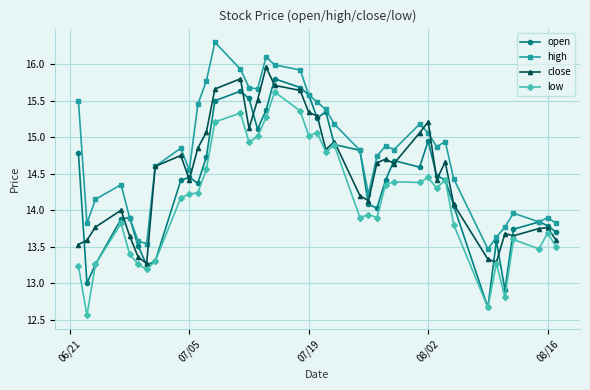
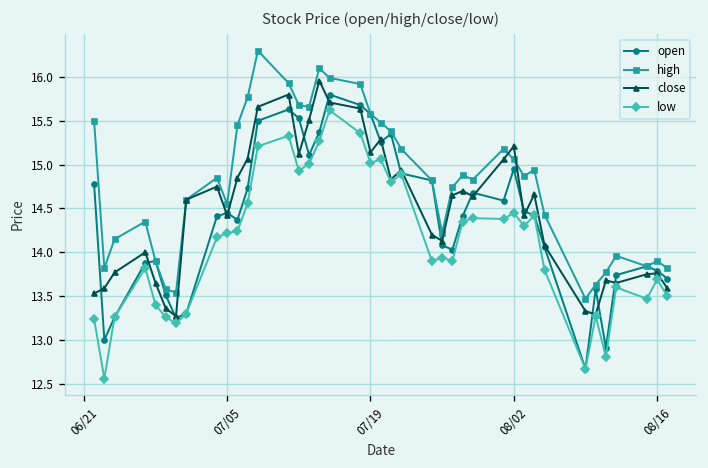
close, 07/19: 15.3 -> 15.1
